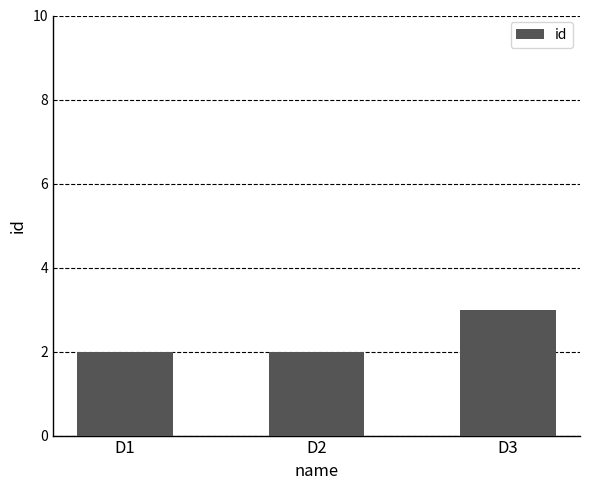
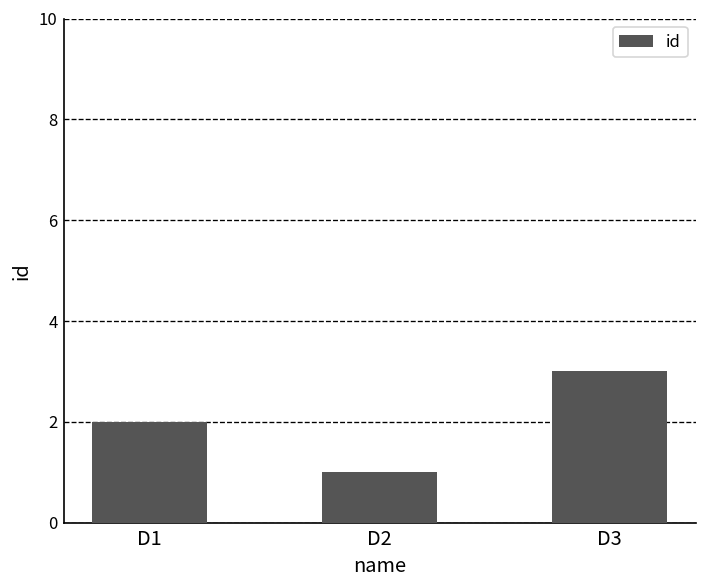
D2: 2 -> 1
